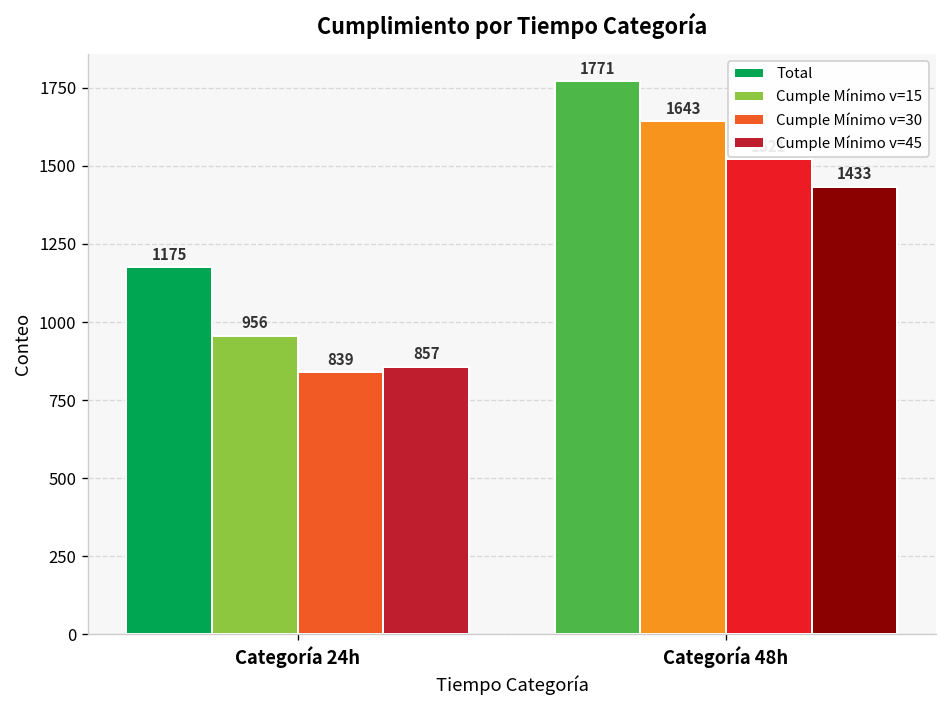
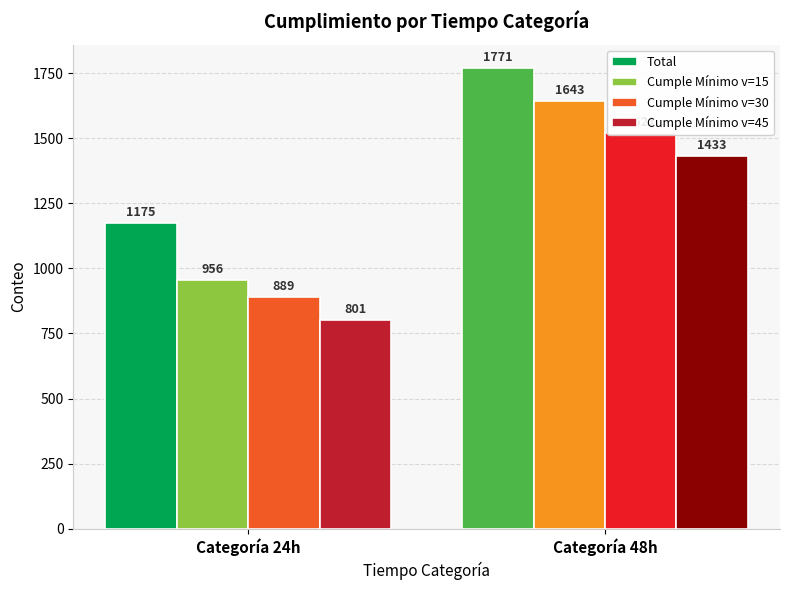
Cumple Mínimo v=30, Categoría 24h: 839 -> 889
Cumple Mínimo v=45, Categoría 24h: 857 -> 801
